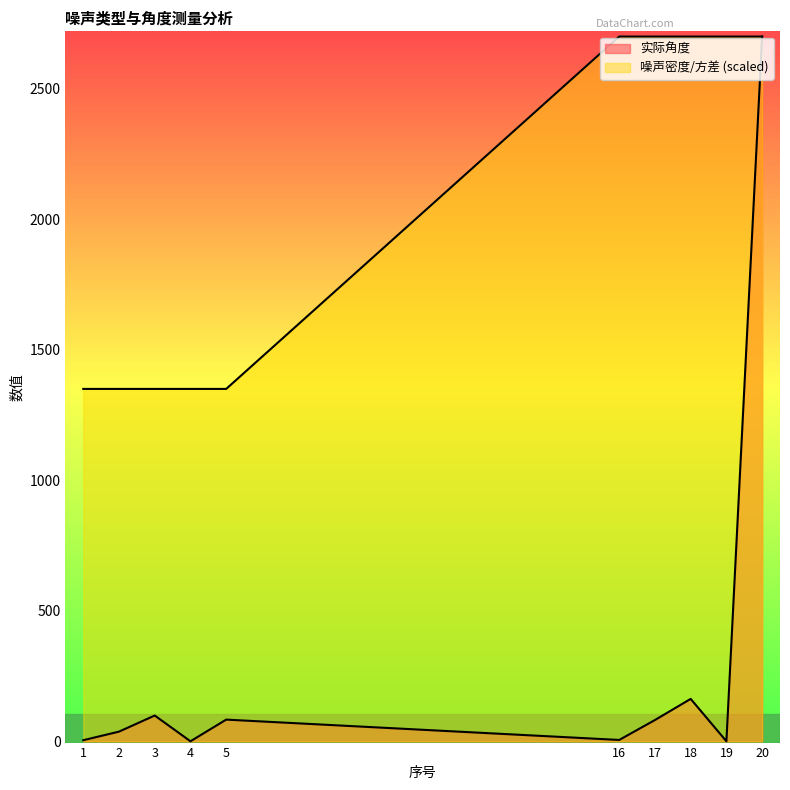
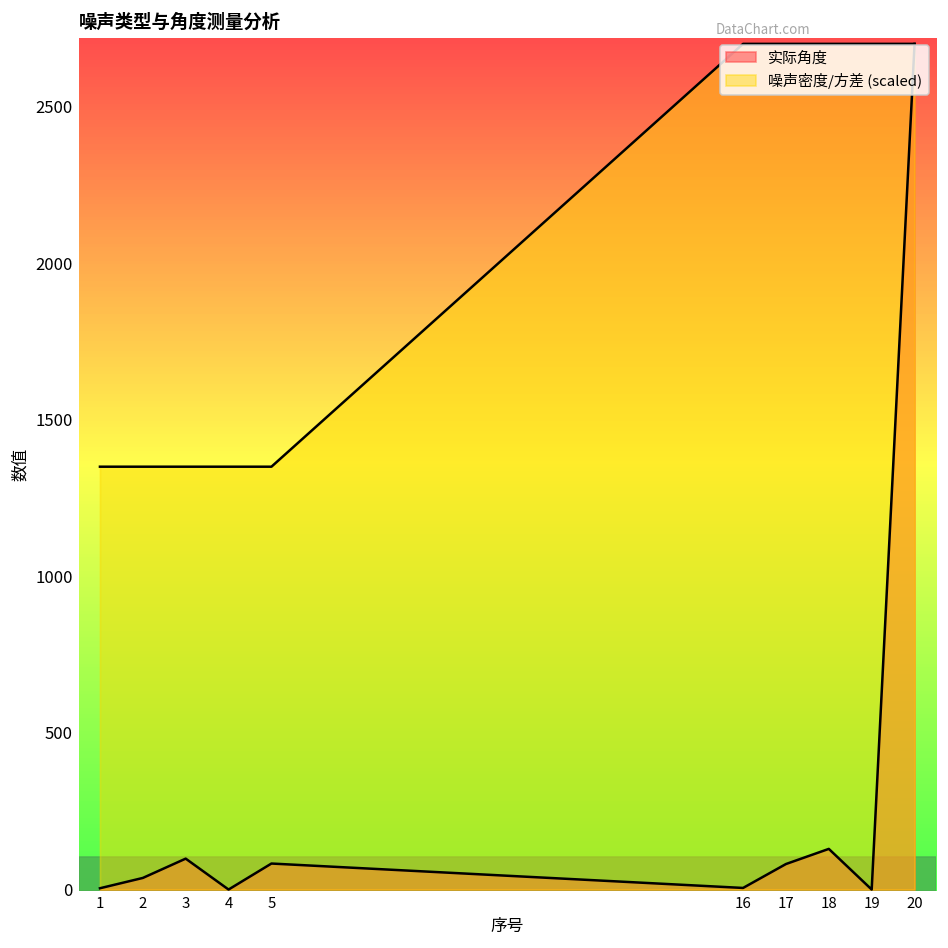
实际角度, 18: 160 -> 130
